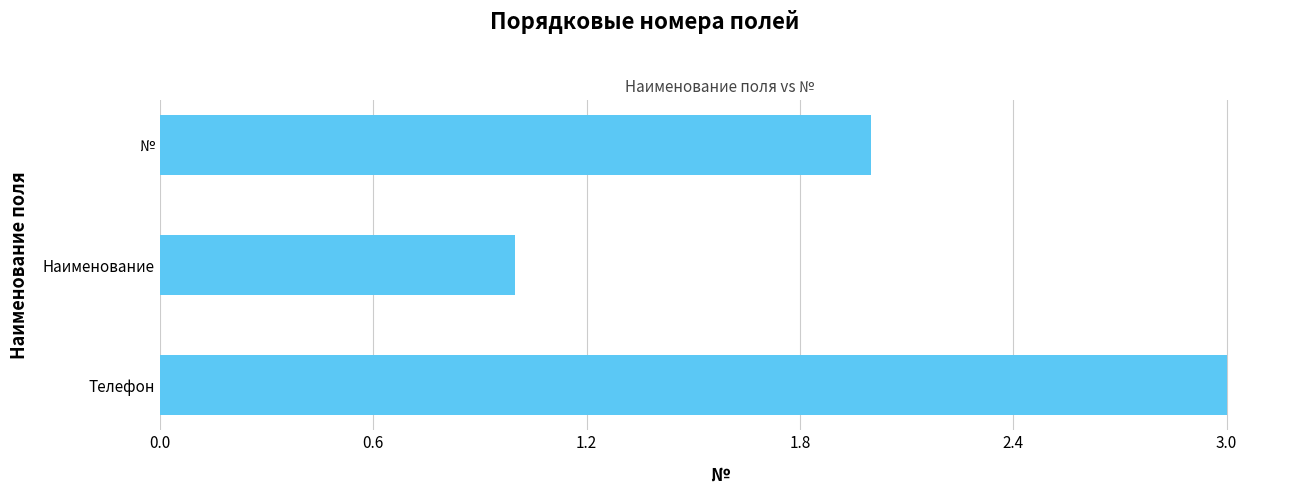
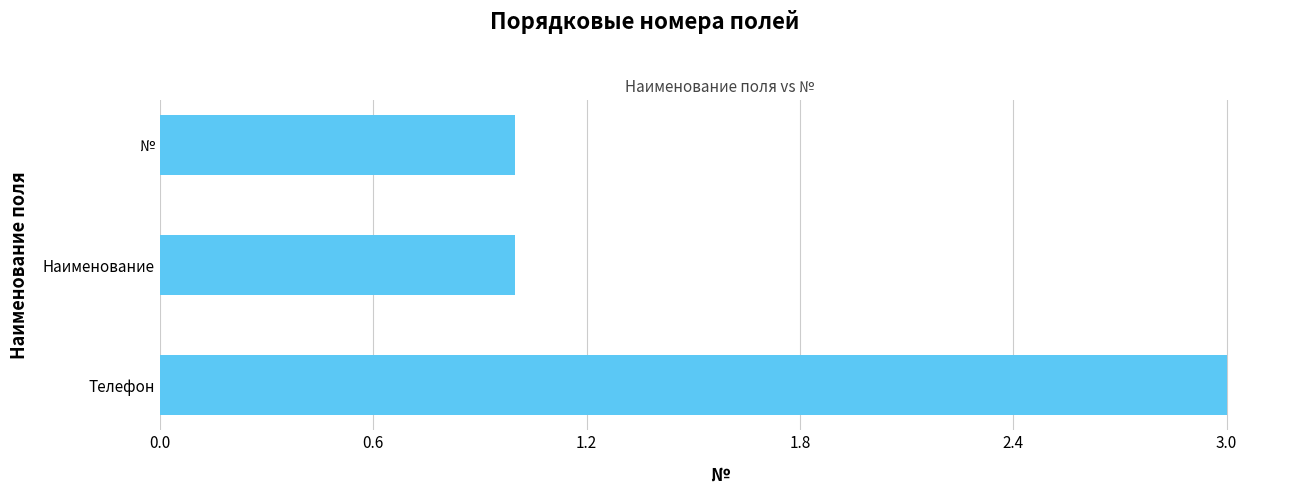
№: 2 -> 1
